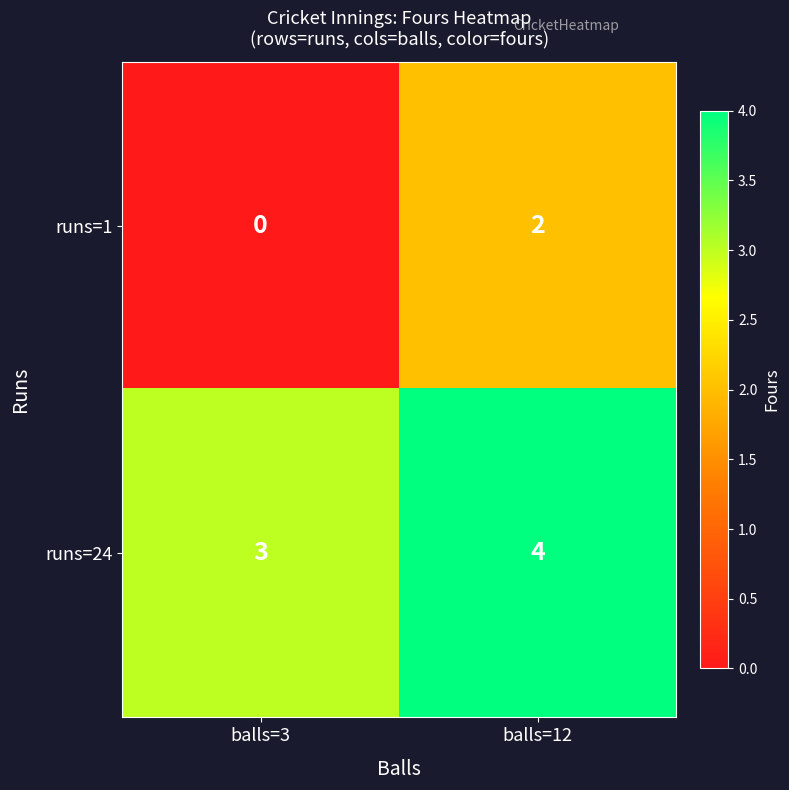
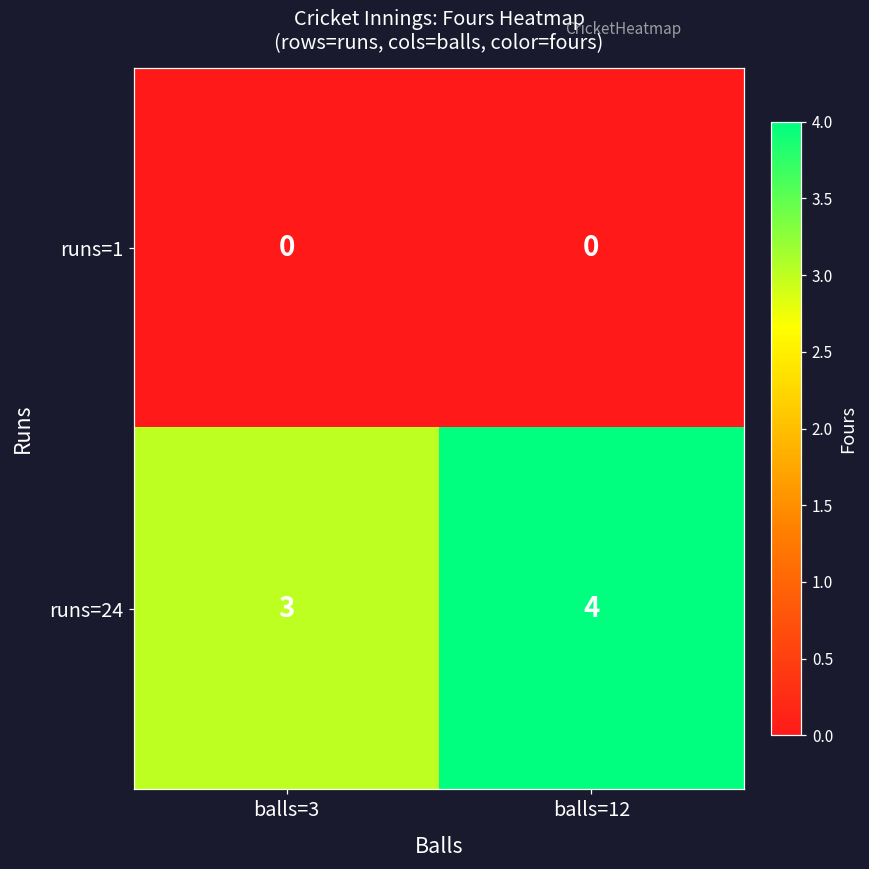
runs=1, balls=12: 2 -> 0
